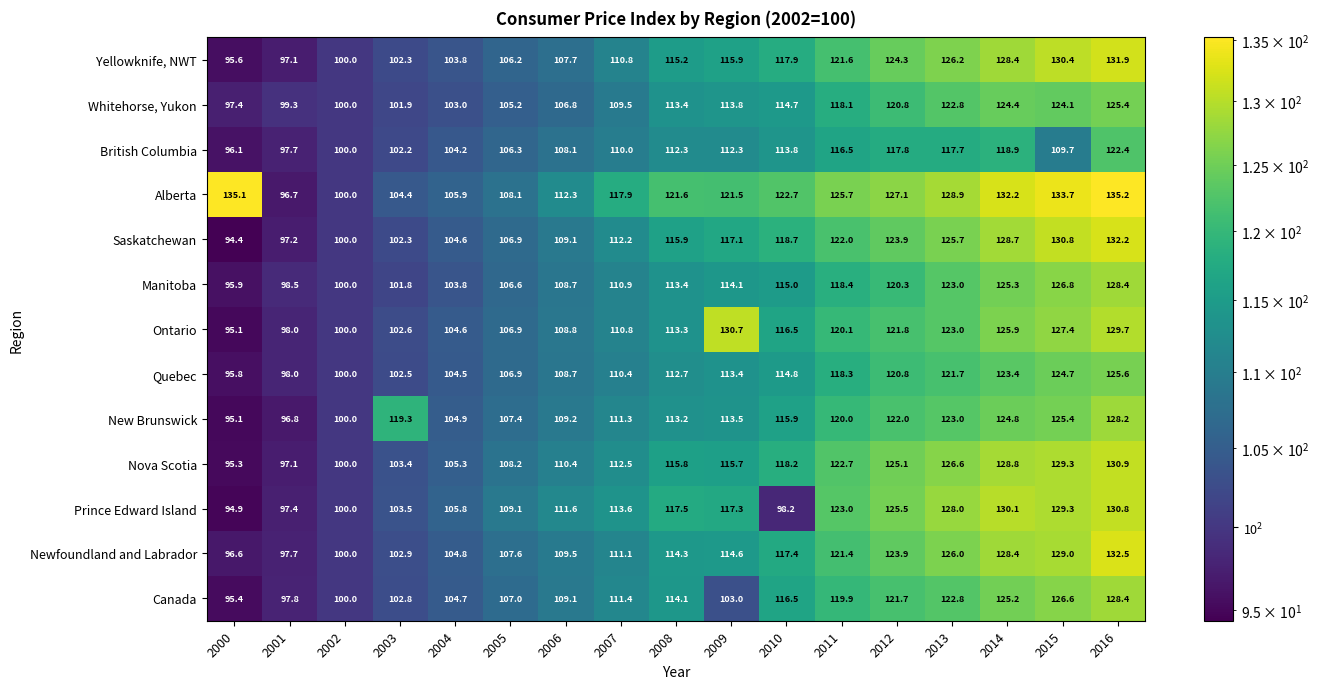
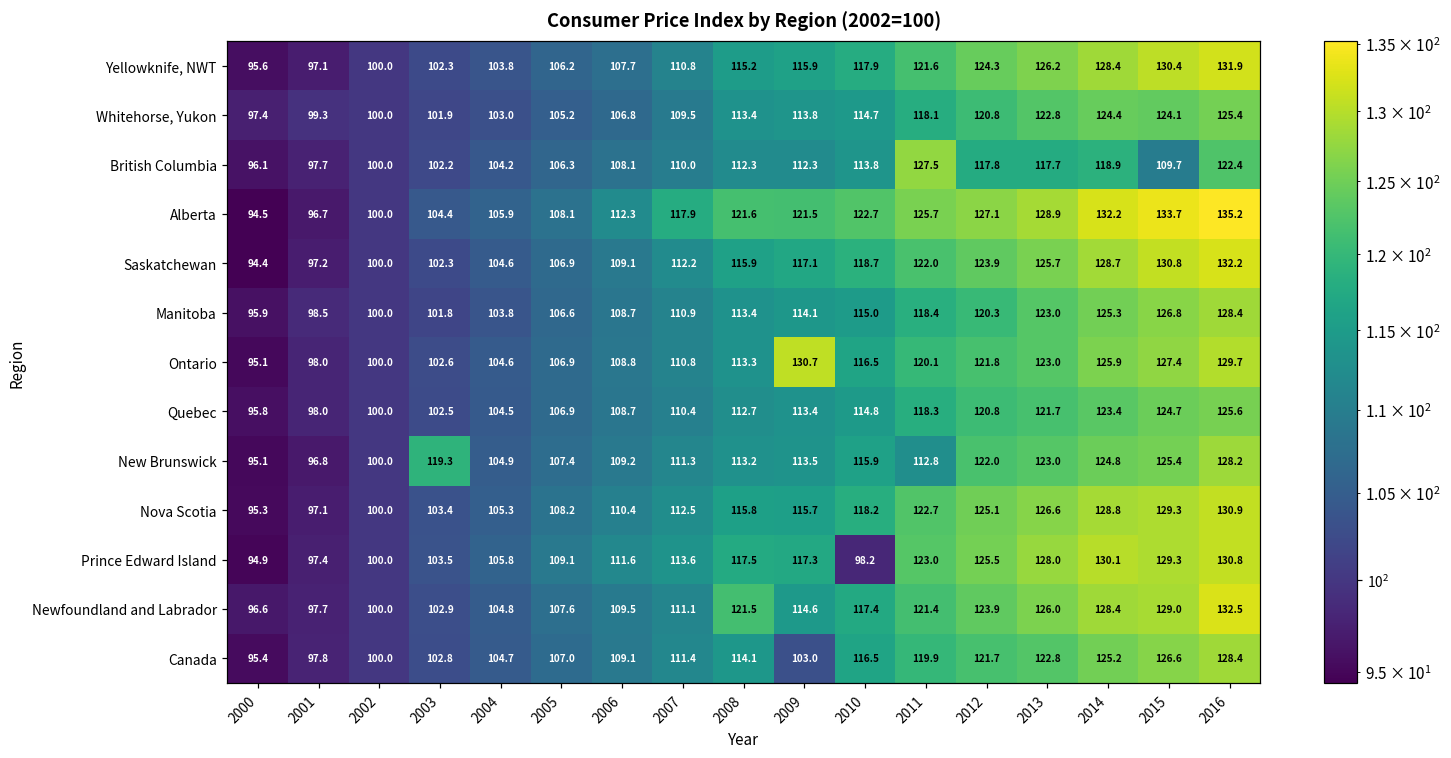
British Columbia, 2011: 116.5 -> 127.5
Alberta, 2000: 135.1 -> 94.5
New Brunswick, 2011: 120.0 -> 112.8
Newfoundland and Labrador, 2008: 114.3 -> 121.5
